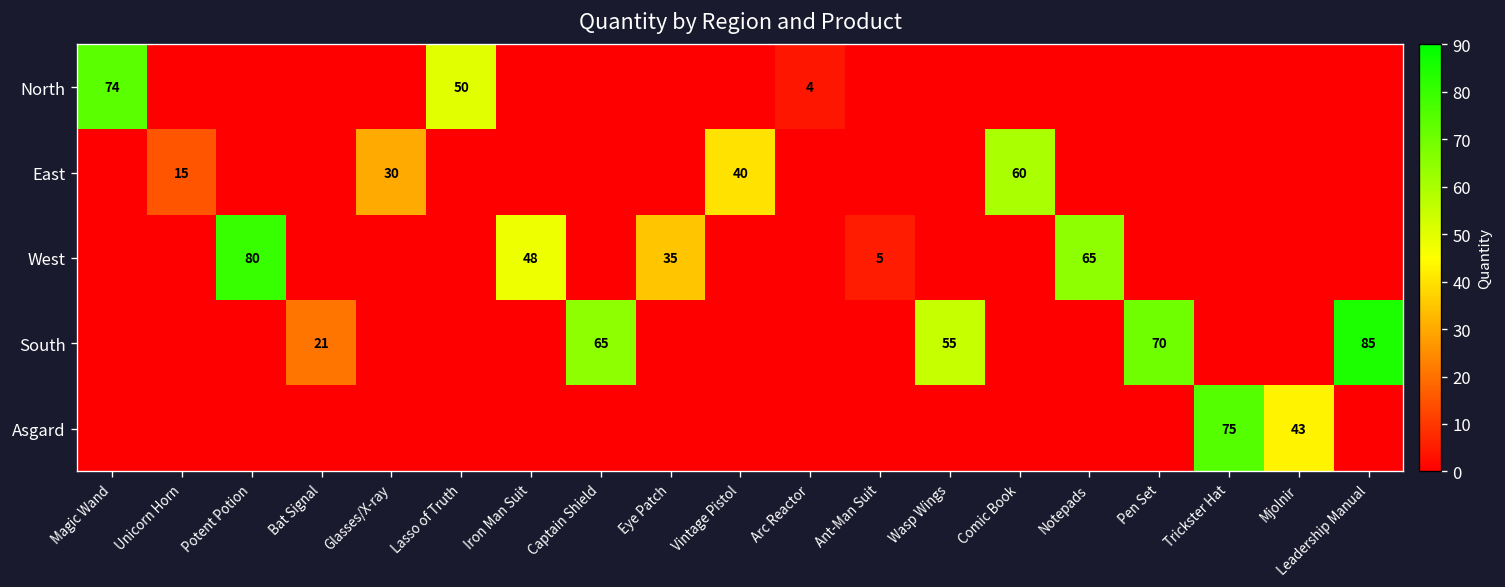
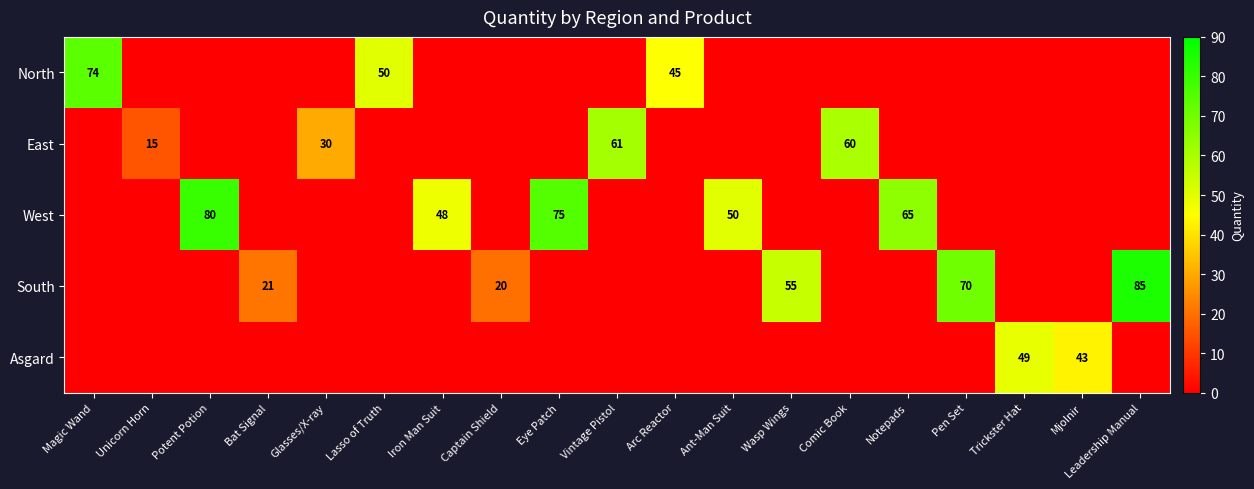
North, Arc Reactor: 4 -> 45
East, Vintage Pistol: 40 -> 61
West, Eye Patch: 35 -> 75
West, Ant-Man Suit: 5 -> 50
South, Captain Shield: 65 -> 20
Asgard, Trickster Hat: 75 -> 49
